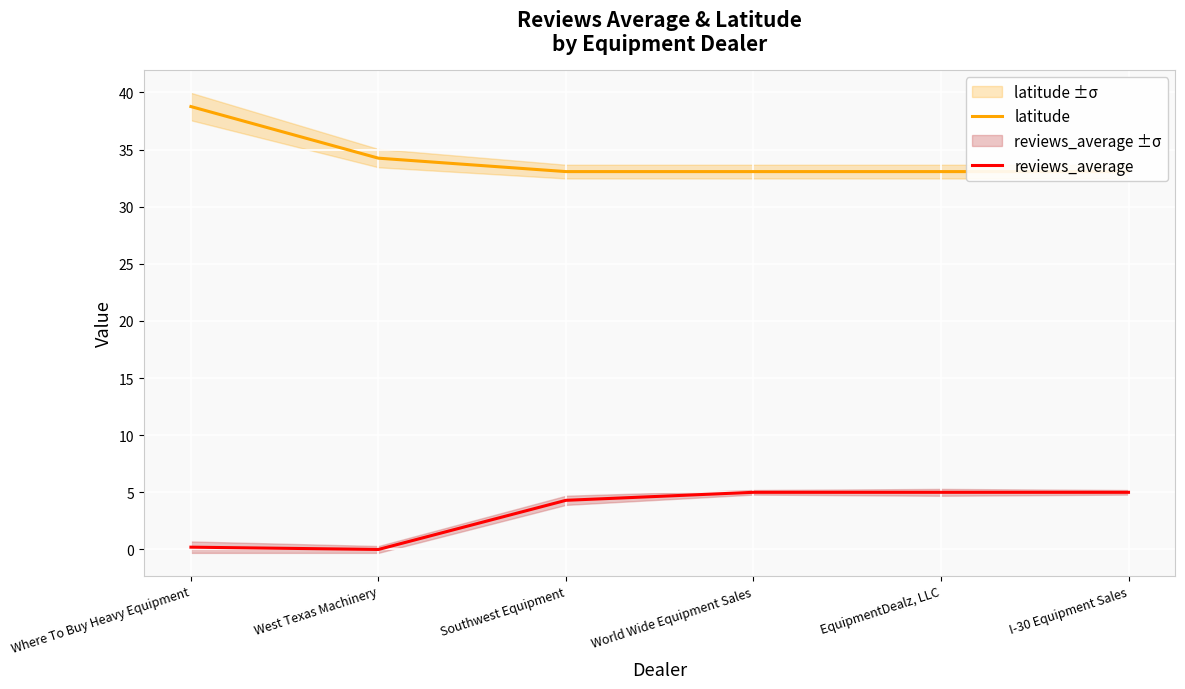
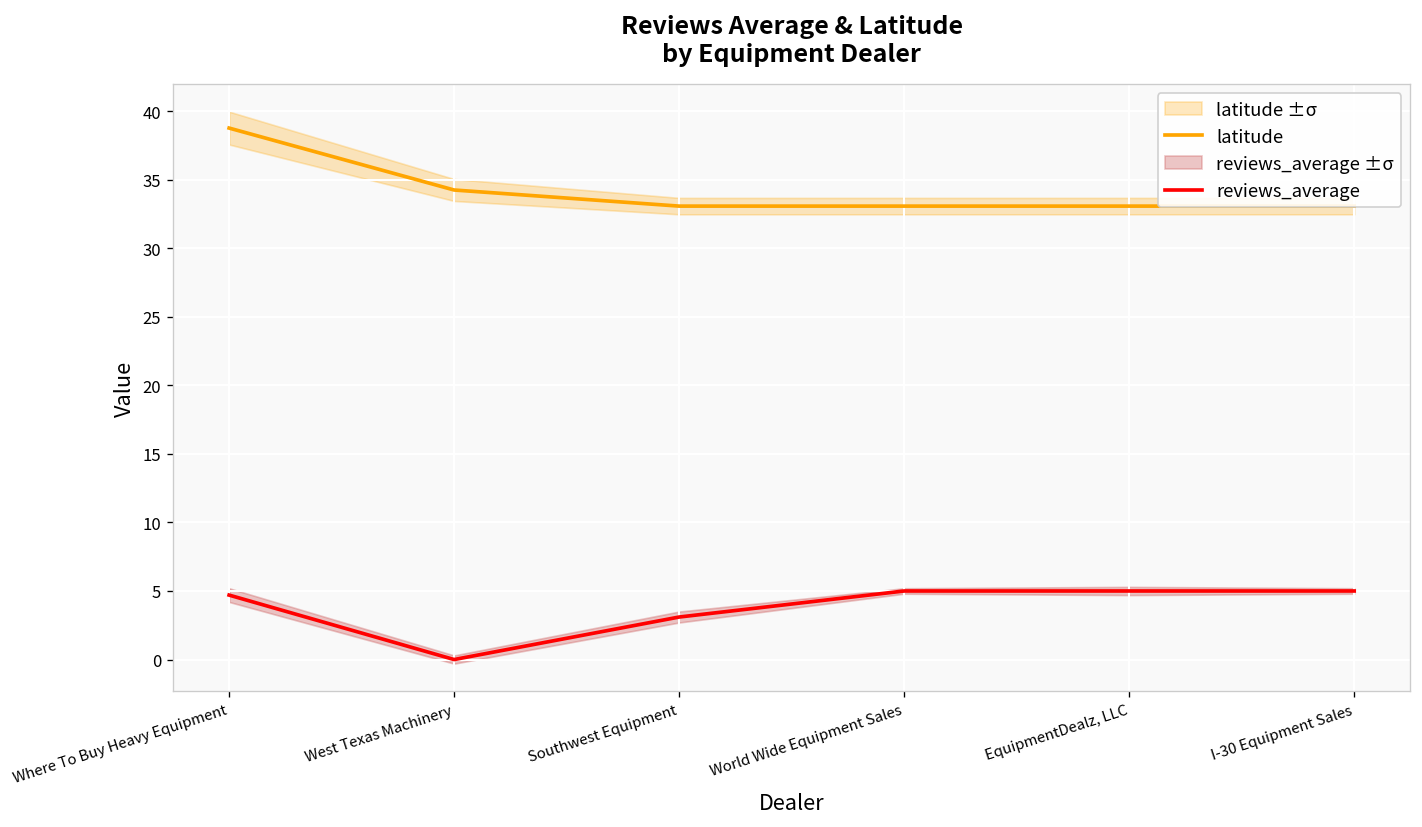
reviews_average, Where To Buy Heavy Equipment: 0.2 -> 4.7
reviews_average, Southwest Equipment: 4.3 -> 3.1
